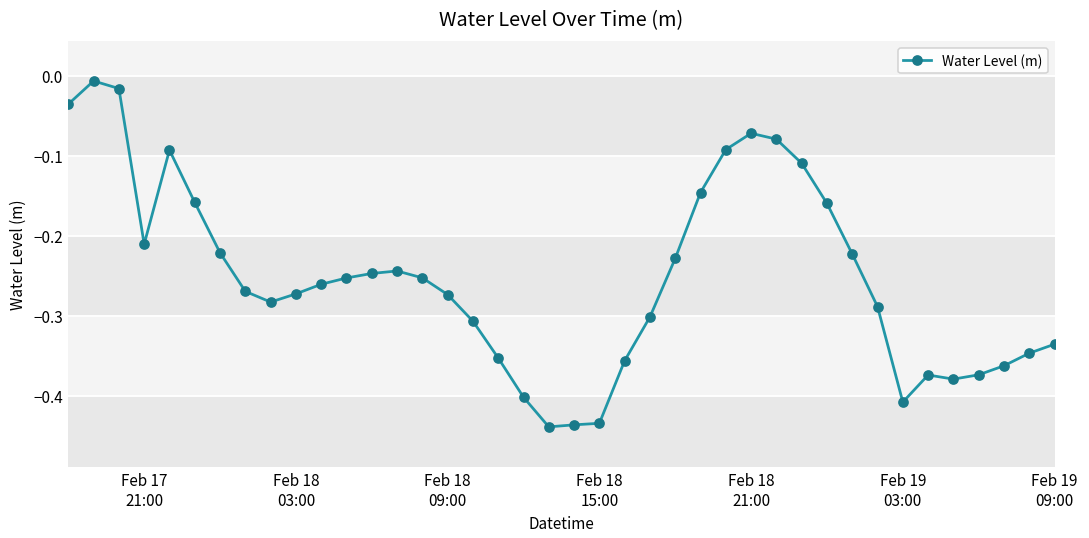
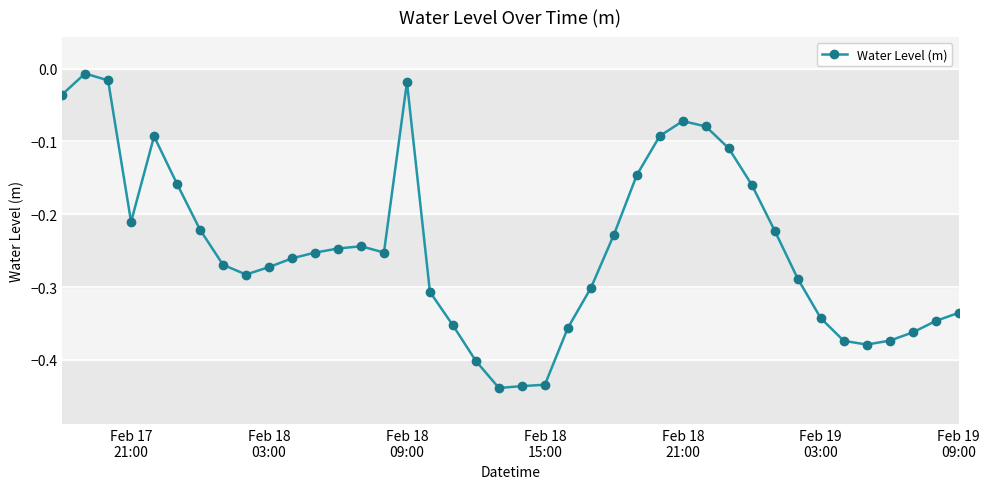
Feb 18 09:00: -0.27 -> -0.02
Feb 19 03:00: -0.41 -> -0.34
